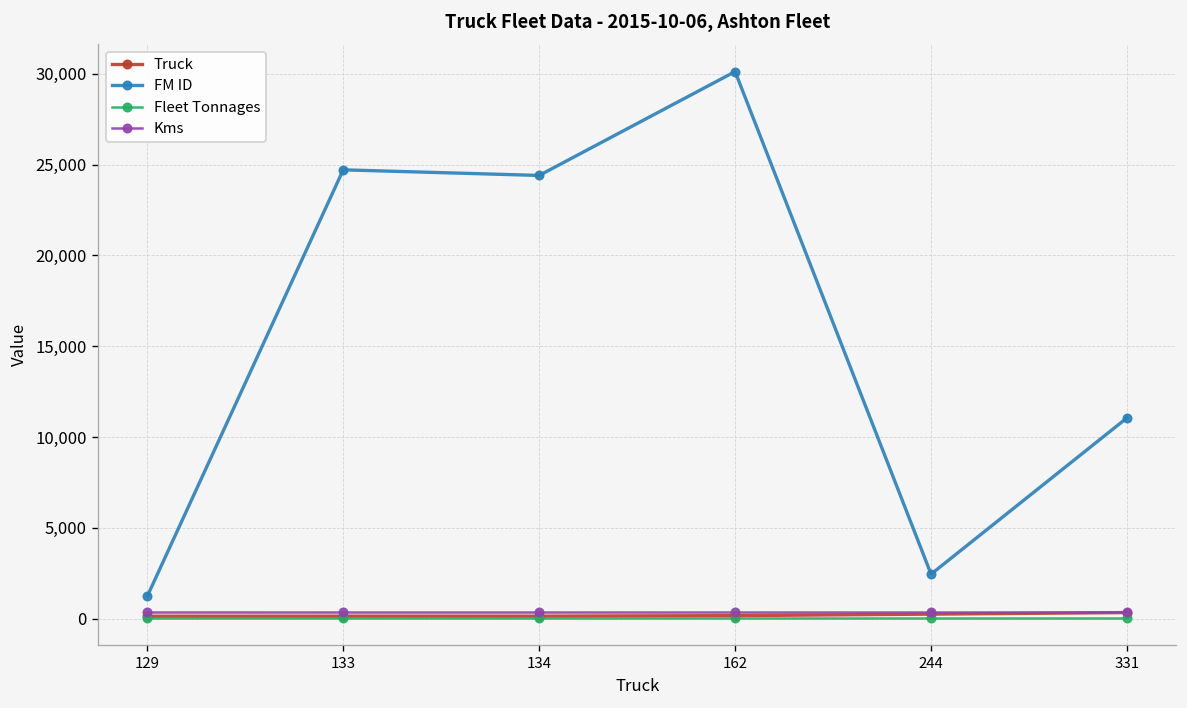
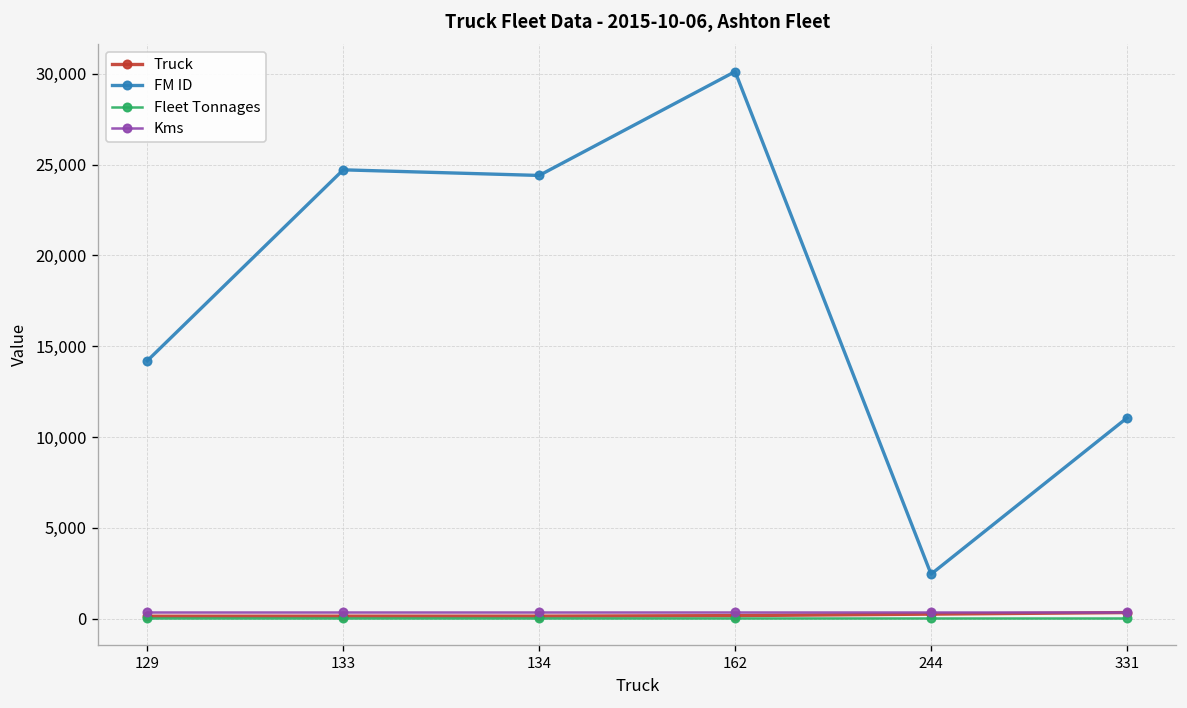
FM ID, 129: 1,200 -> 14,200
